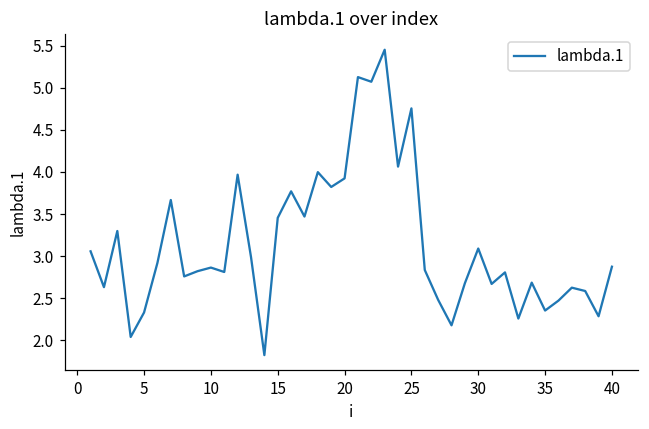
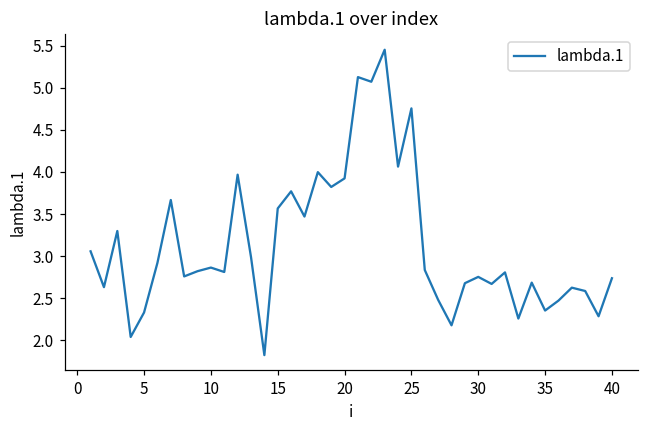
15: 3.5 -> 3.6
30: 3.1 -> 2.8
40: 2.9 -> 2.7
